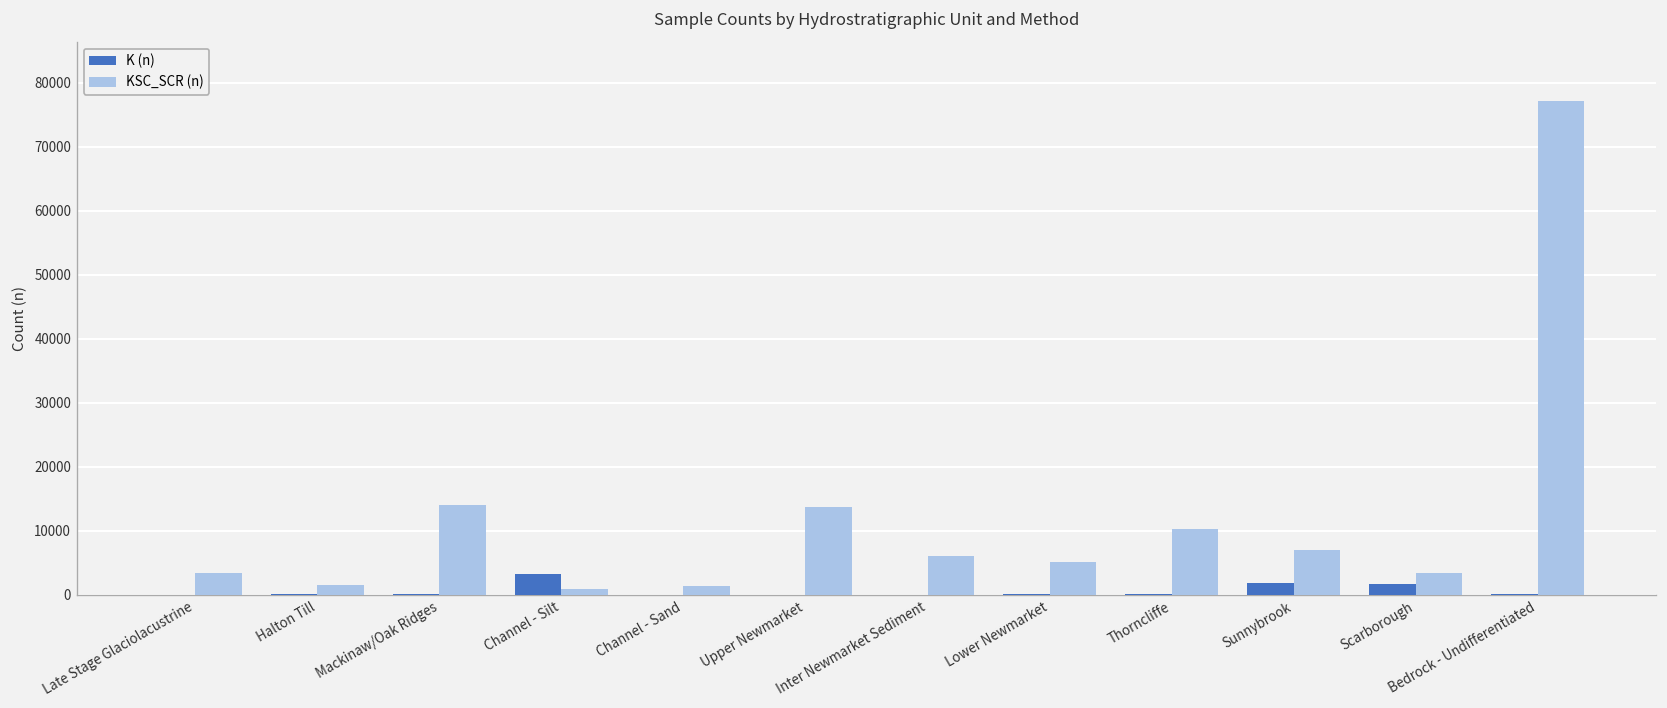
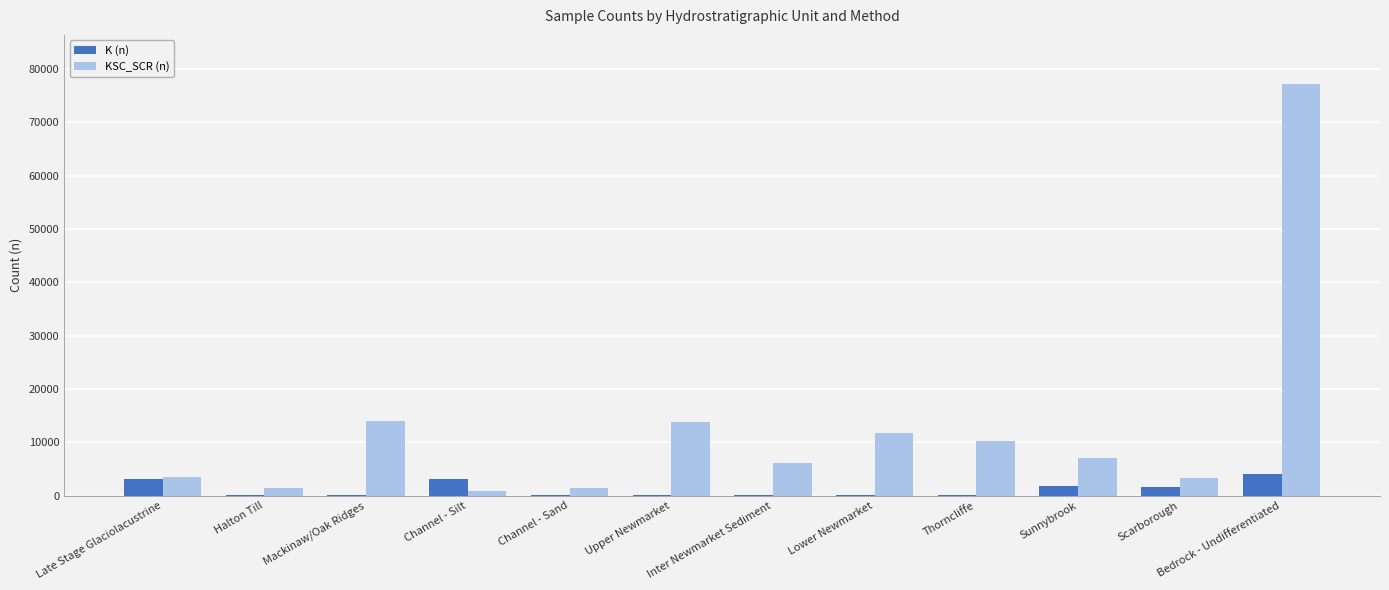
K (n), Late Stage Glaciolacustrine: 0 -> 3000
KSC_SCR (n), Lower Newmarket: 5000 -> 12000
K (n), Bedrock - Undifferentiated: 0 -> 4000
